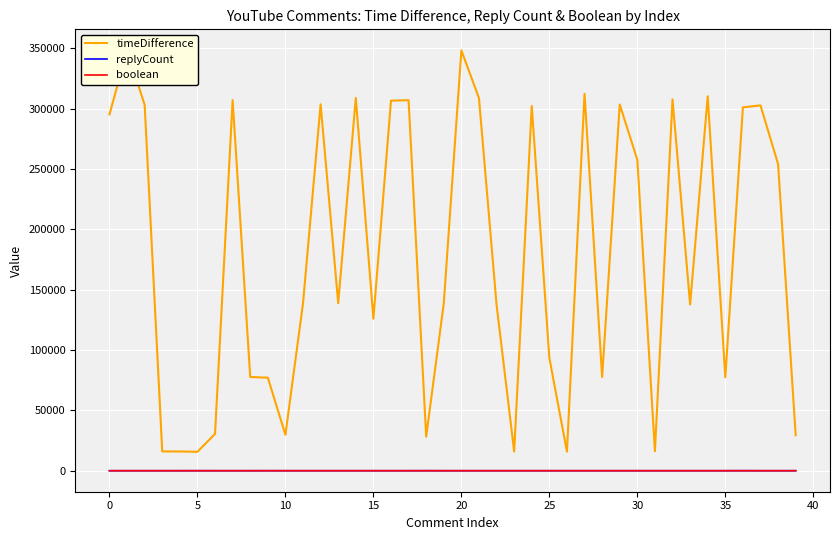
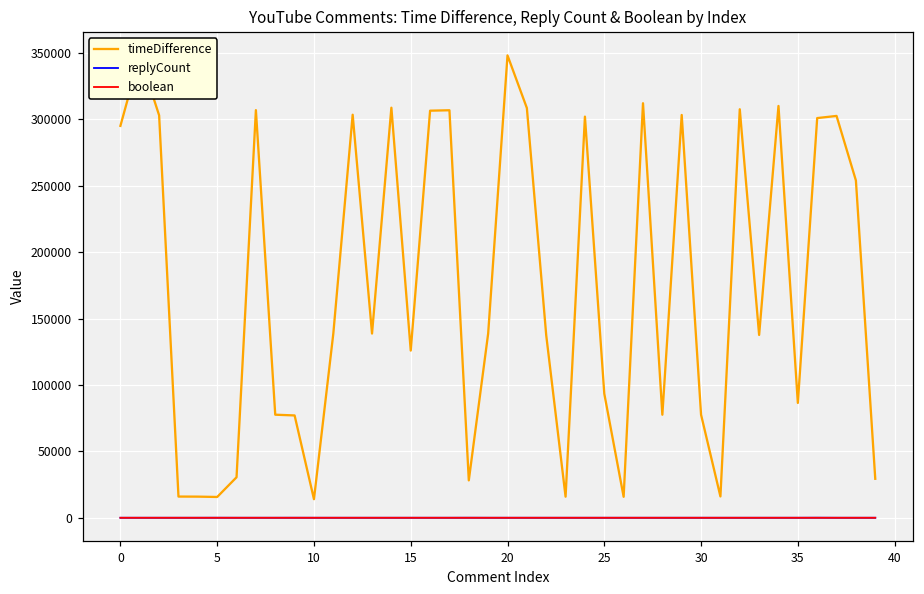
timeDifference, 10: 30000 -> 14000
timeDifference, 30: 258000 -> 78000
timeDifference, 35: 77000 -> 86000
